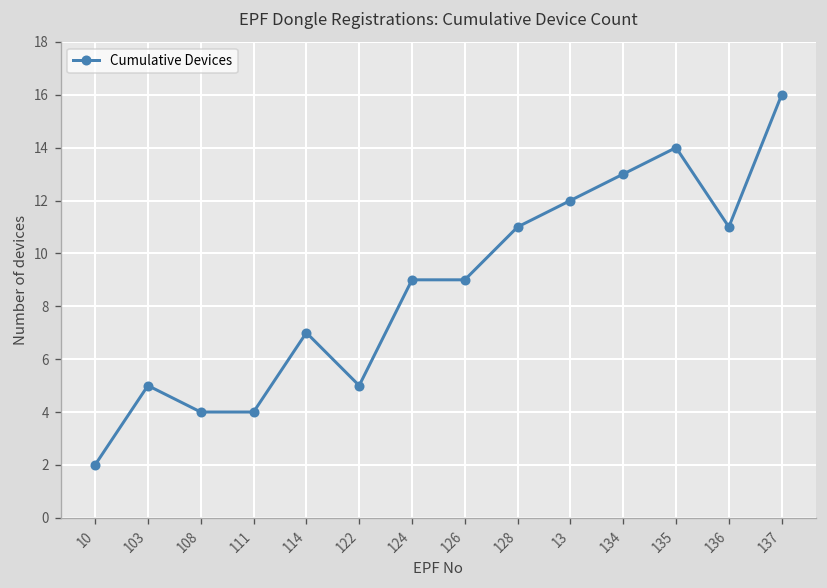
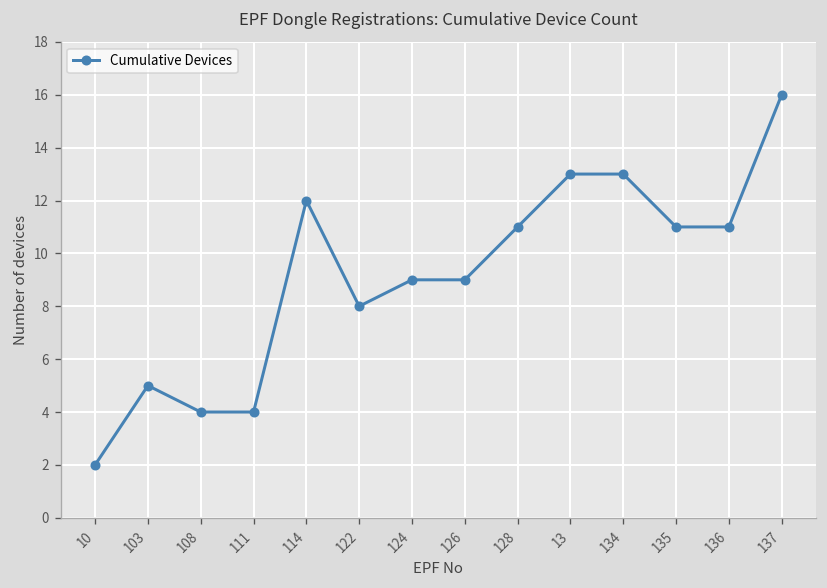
114: 7 -> 12
122: 5 -> 8
13: 12 -> 13
135: 14 -> 11
